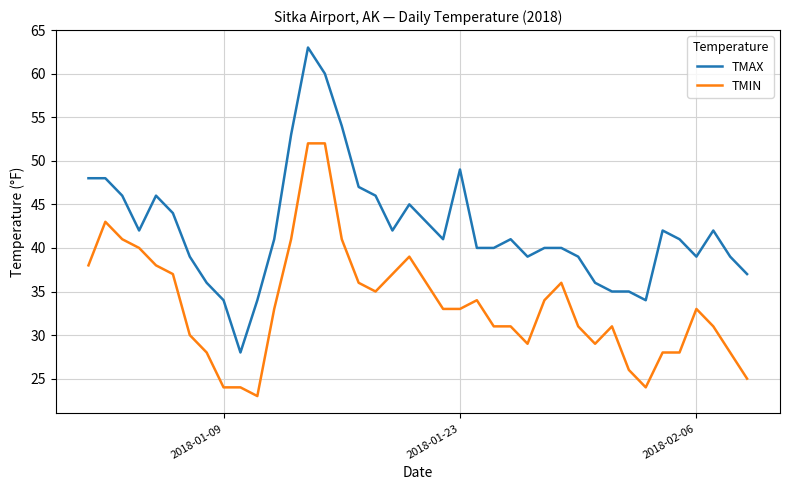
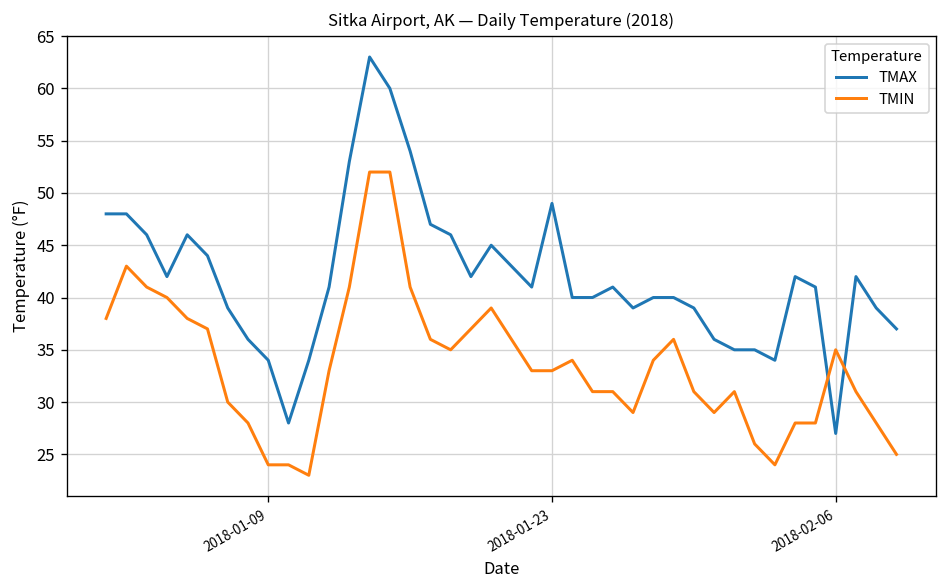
TMAX, 2018-02-06: 39 -> 27
TMIN, 2018-02-06: 33 -> 35
